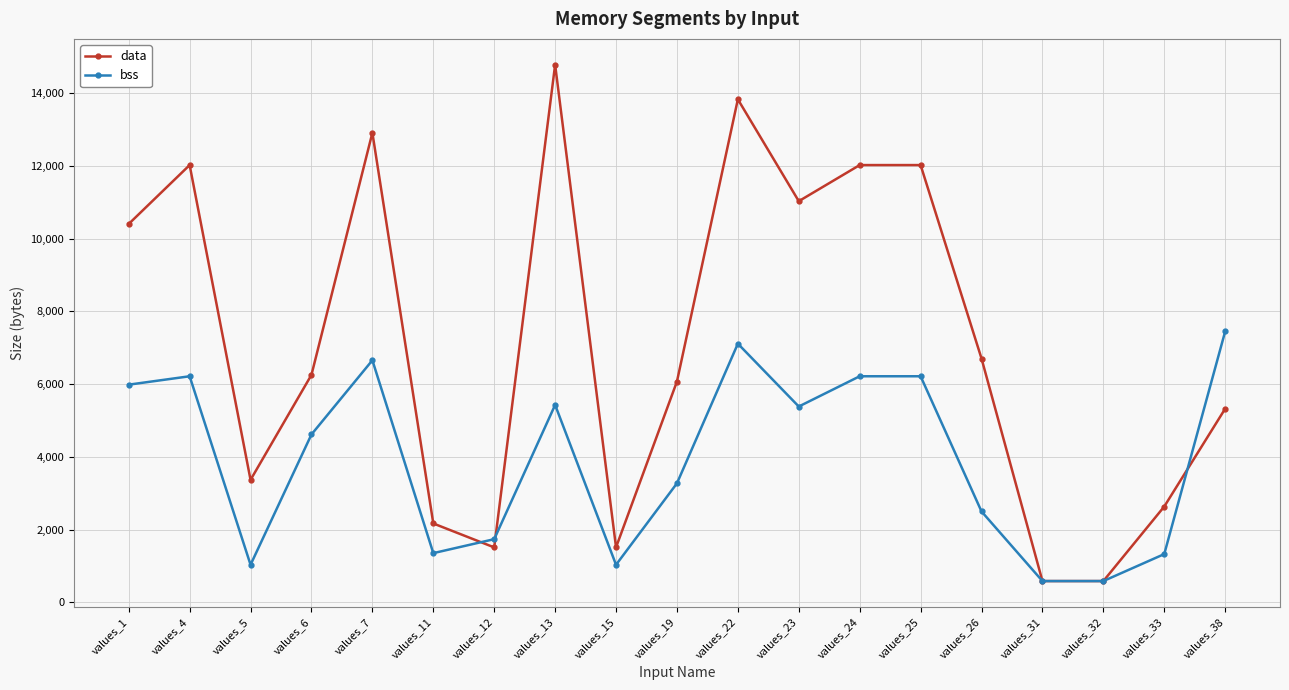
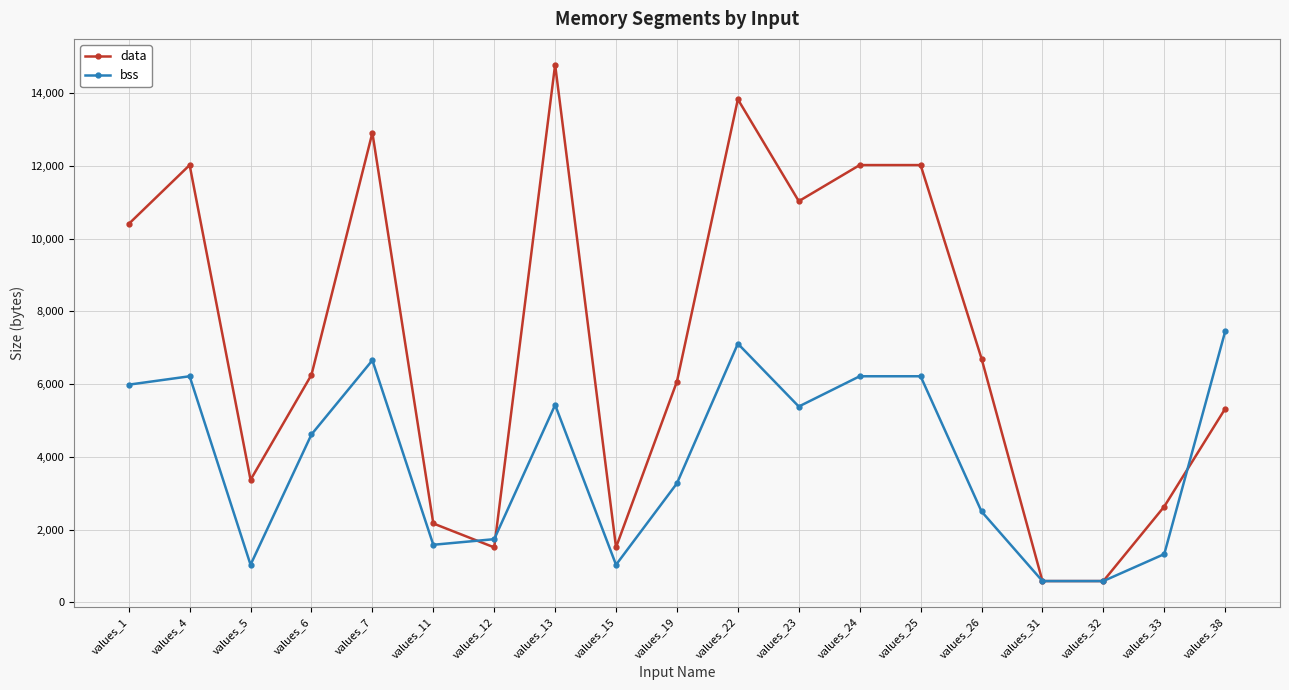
bss, values_11: 1,400 -> 1,600
